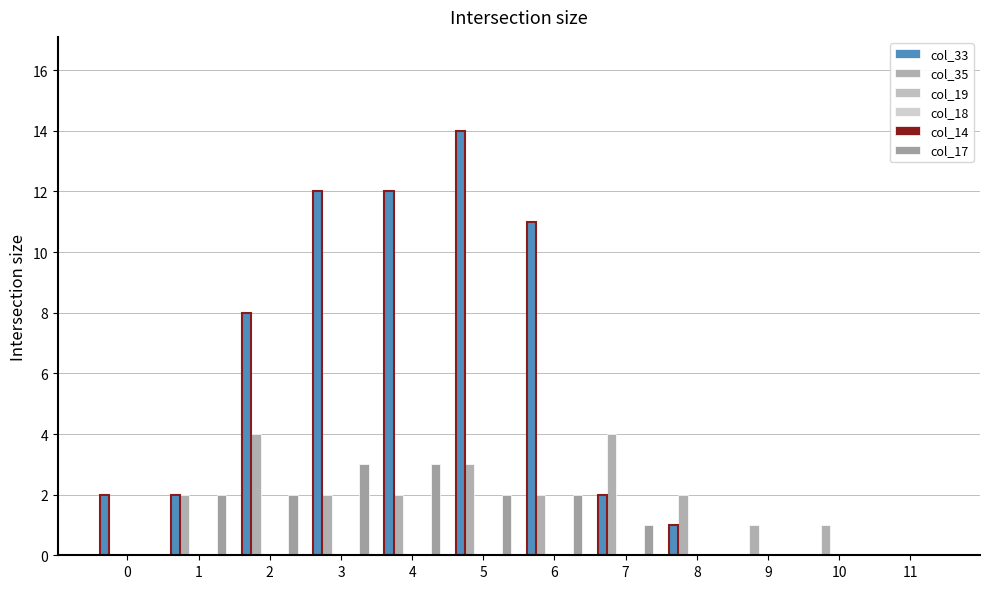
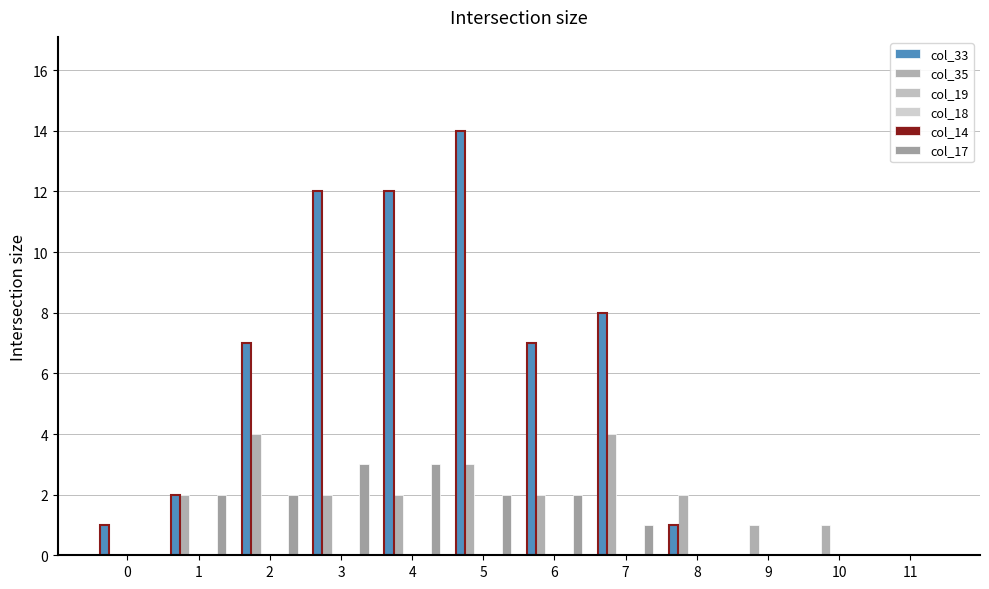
col_33, 0: 2 -> 1
col_33, 2: 8 -> 7
col_33, 6: 11 -> 7
col_33, 7: 2 -> 8
